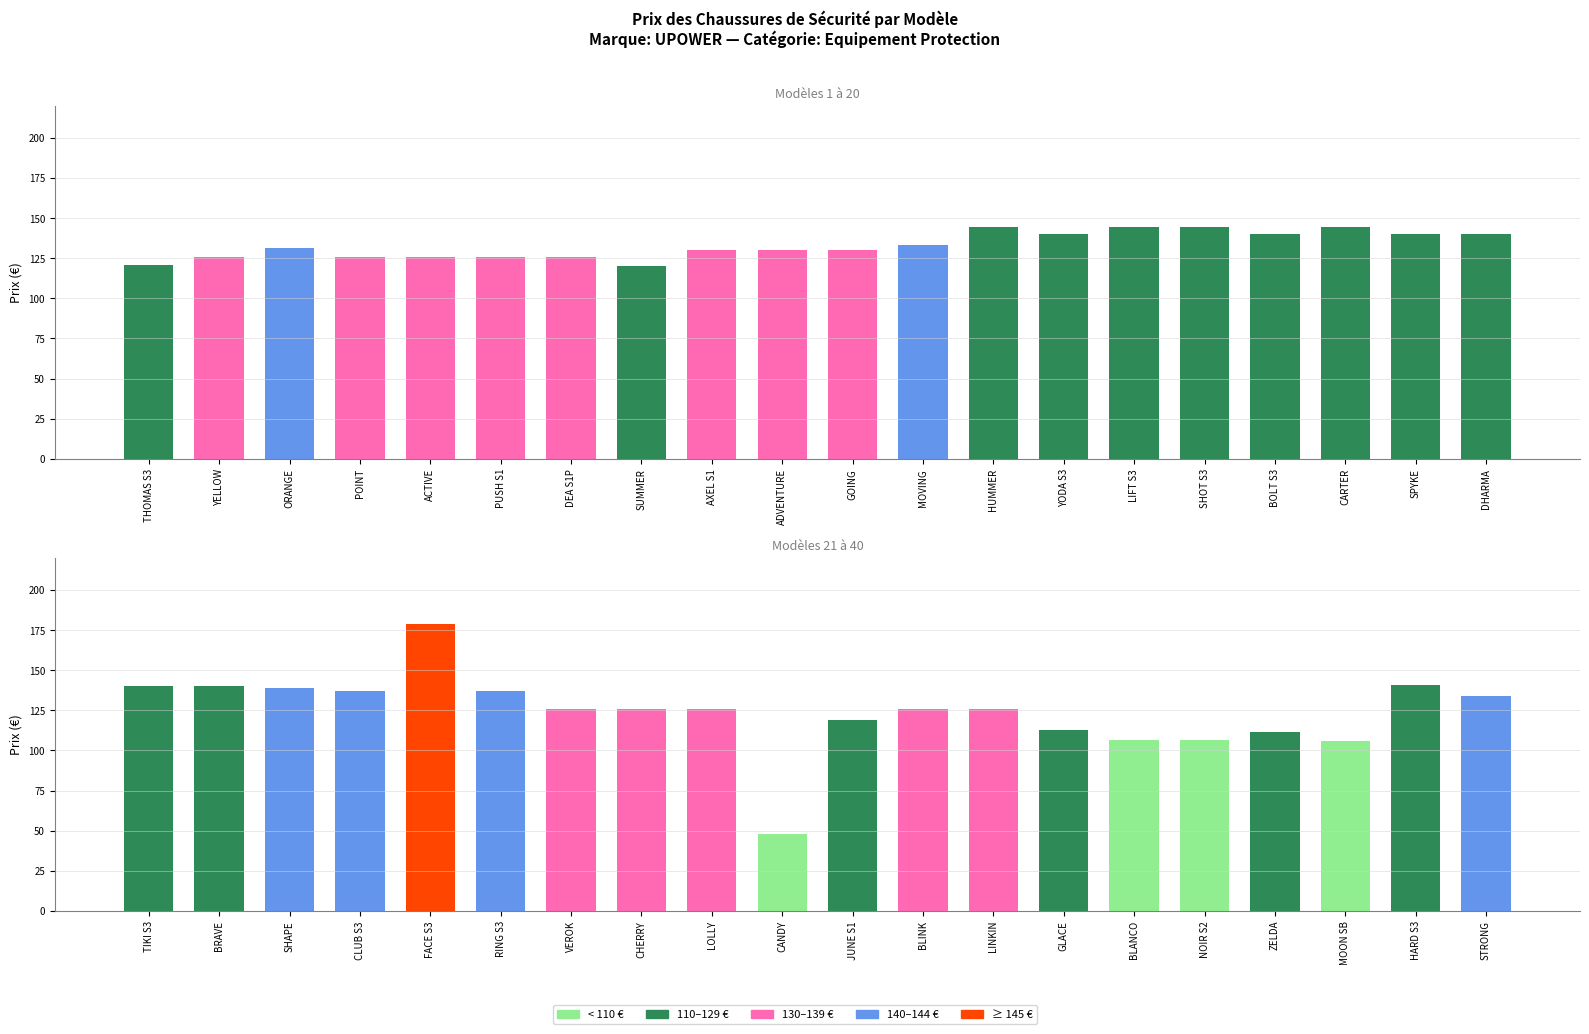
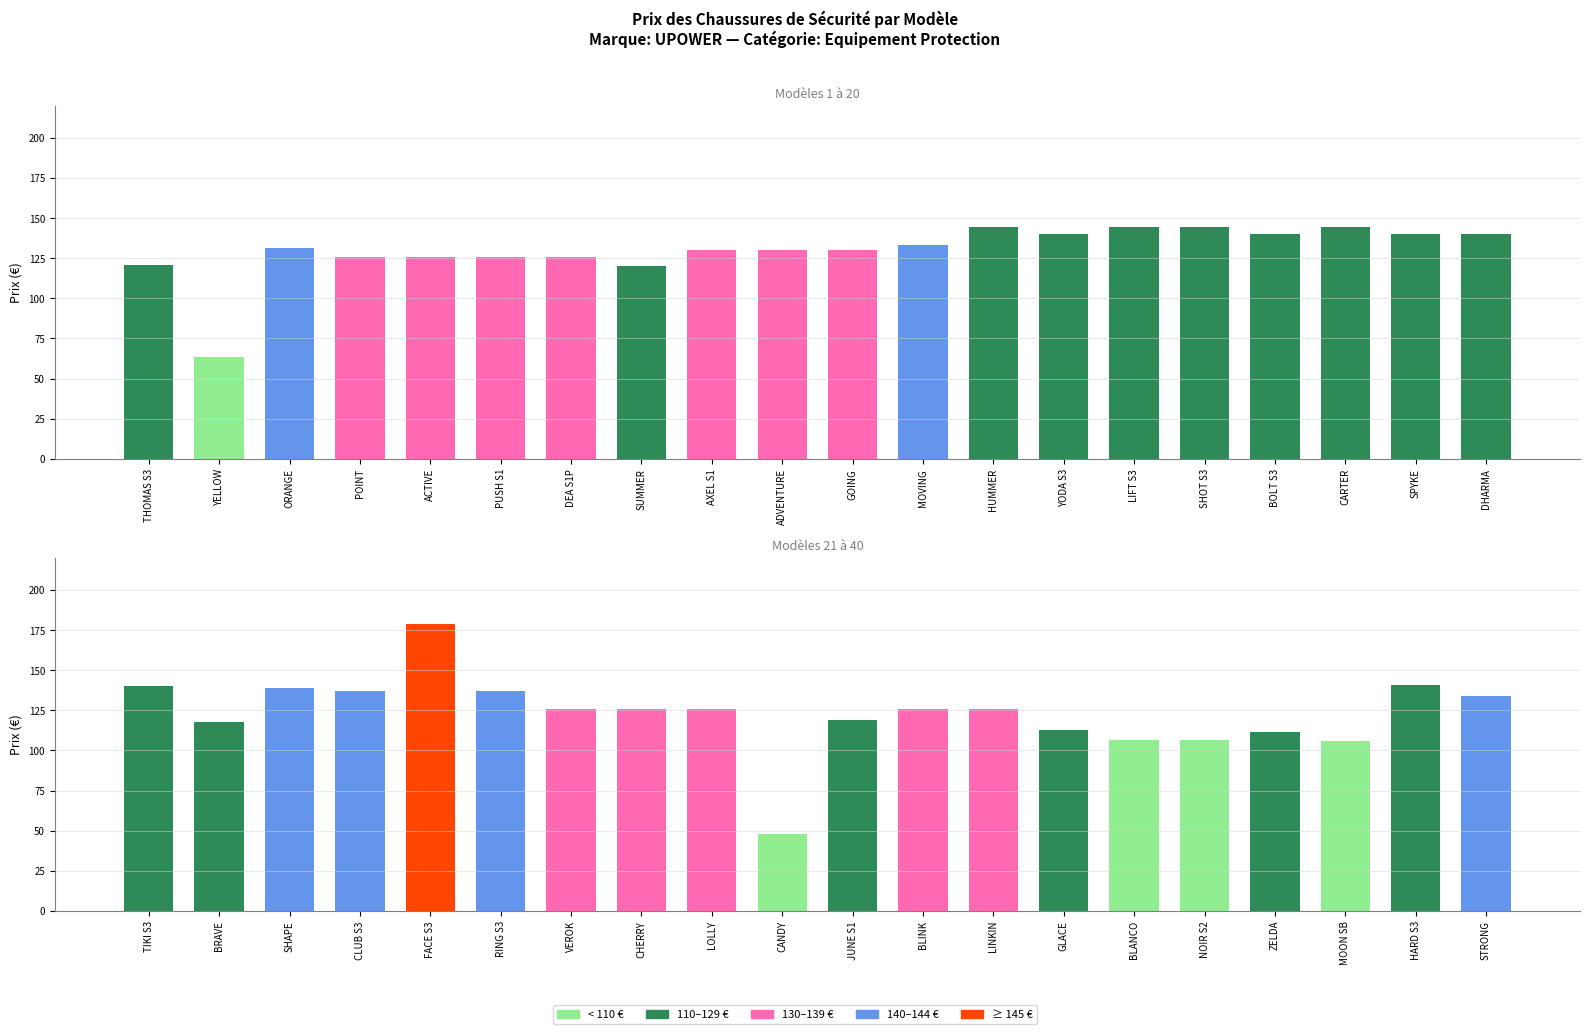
Modèles 1 à 20, YELLOW: 126 -> 64
Modèles 21 à 40, BRAVE: 140 -> 118
